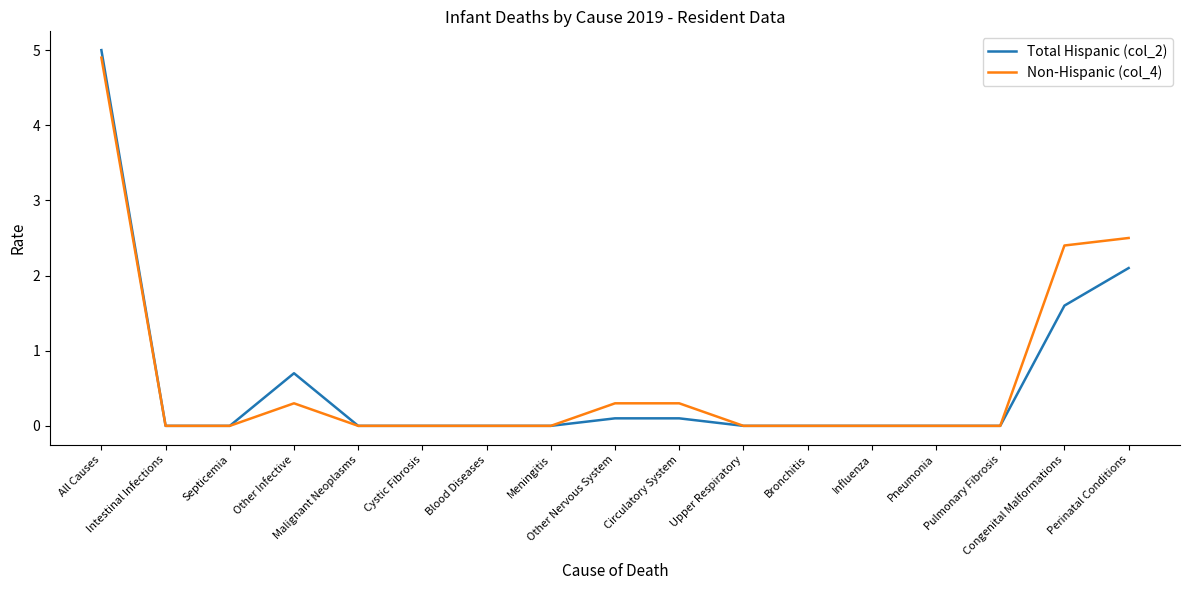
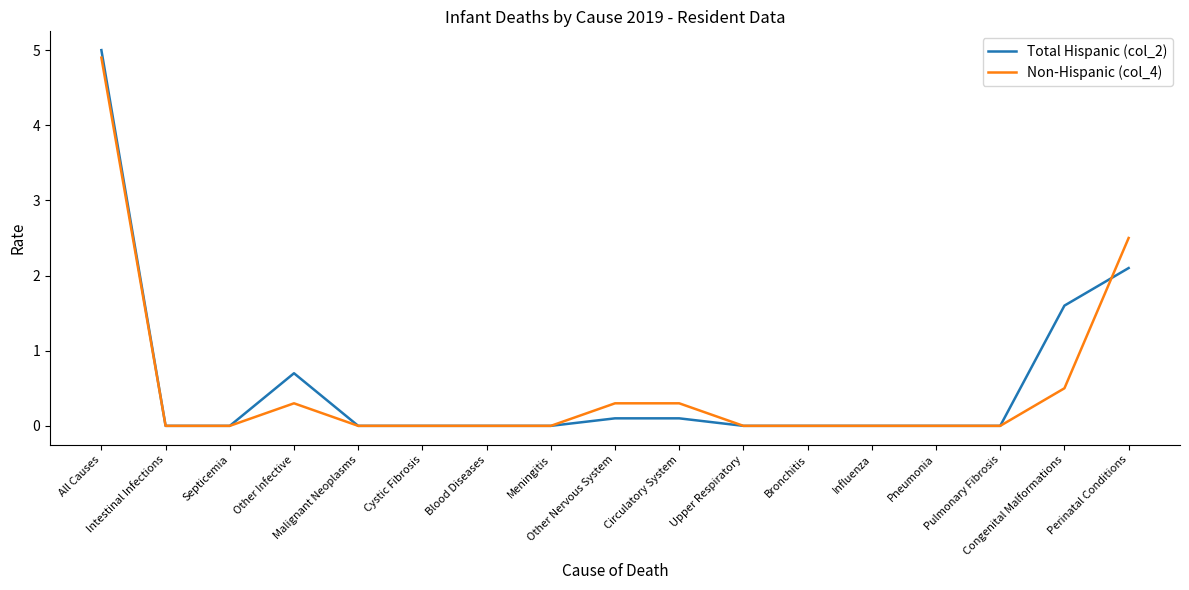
Non-Hispanic (col_4), Congenital Malformations: 2.4 -> 0.5
